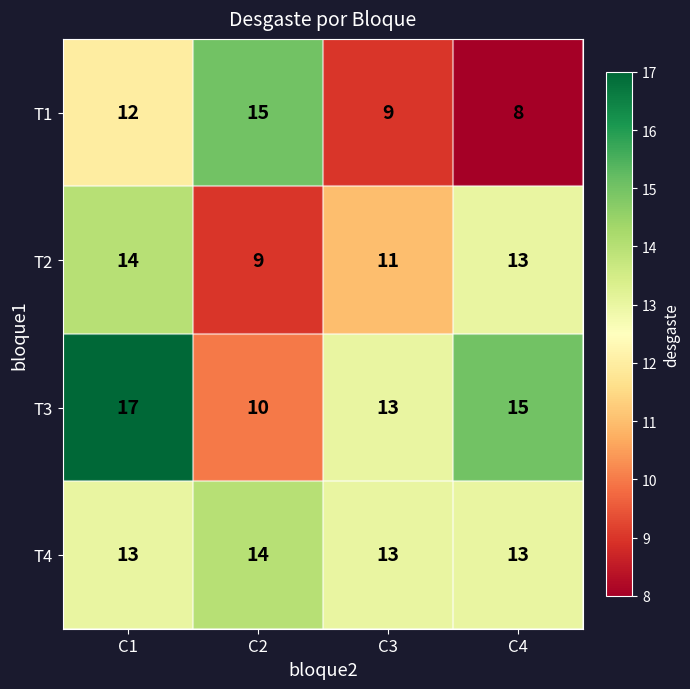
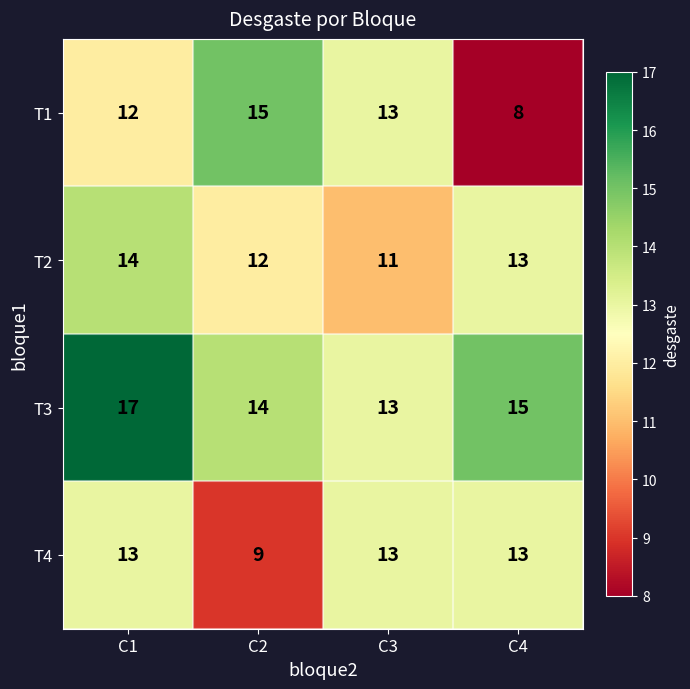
T1, C3: 9 -> 13
T2, C2: 9 -> 12
T3, C2: 10 -> 14
T4, C2: 14 -> 9
